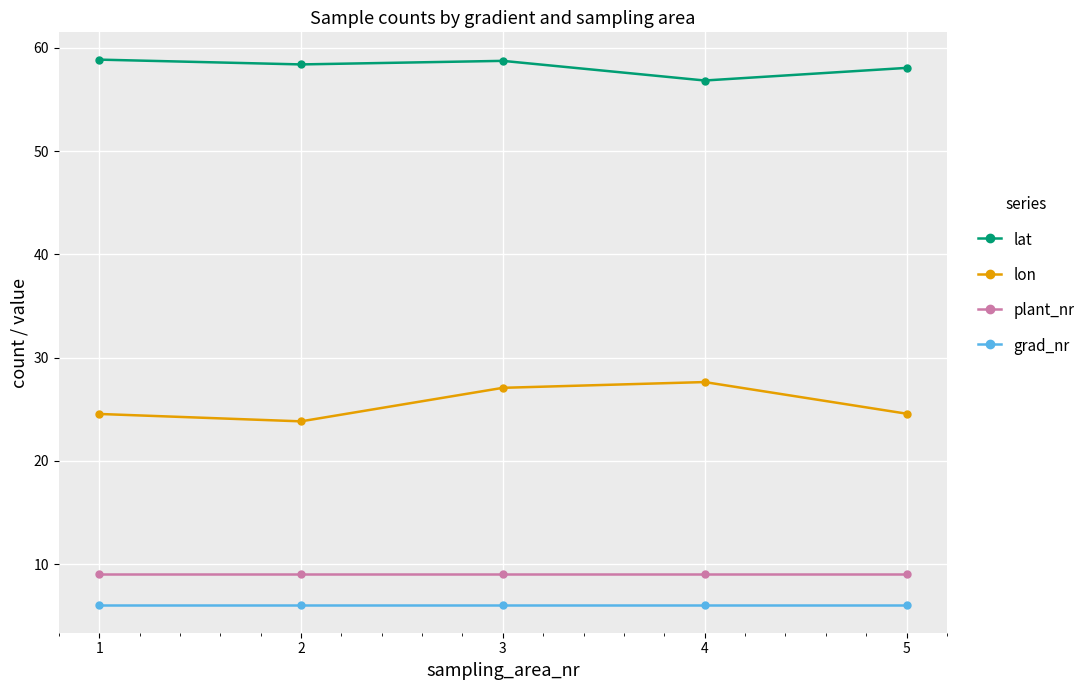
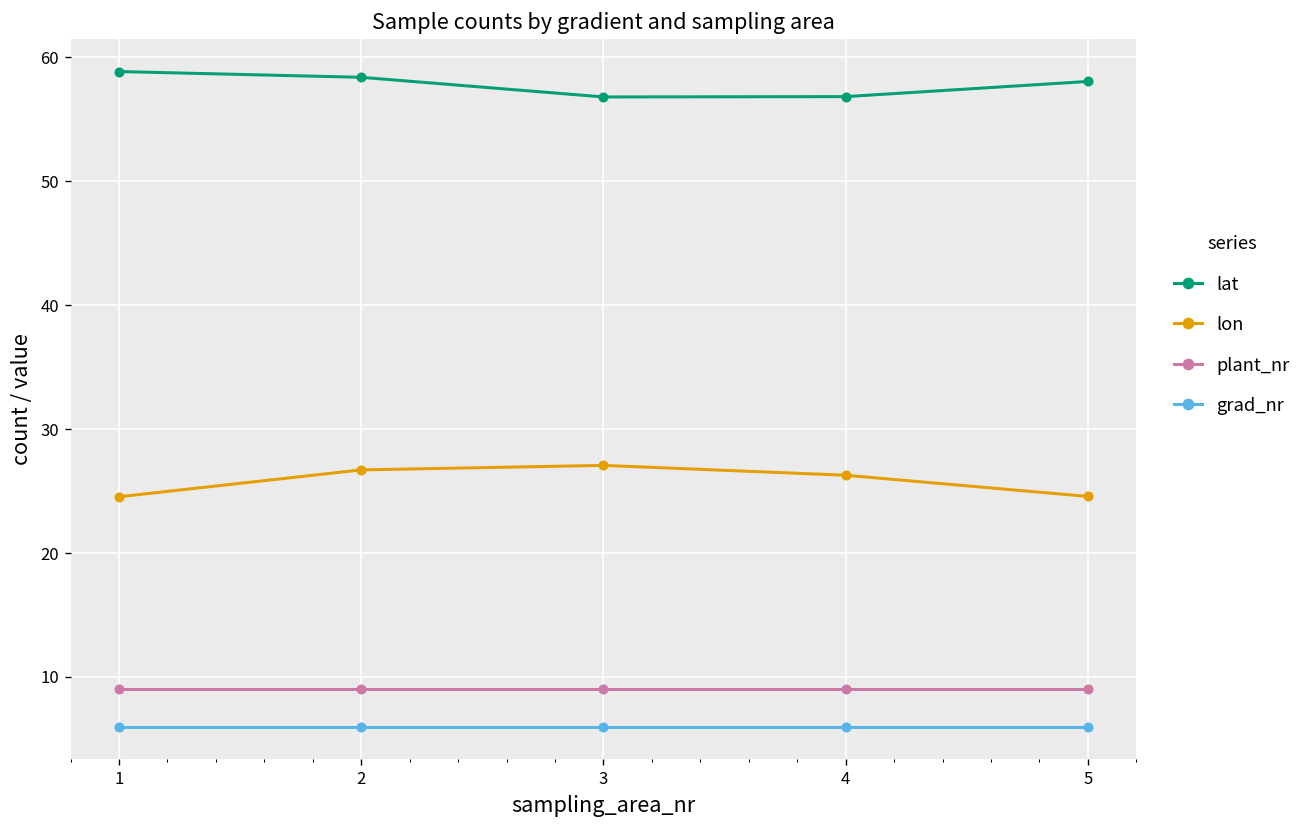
lon, 2: 23.8 -> 26.7
lat, 3: 58.7 -> 56.8
lon, 4: 27.6 -> 26.3
